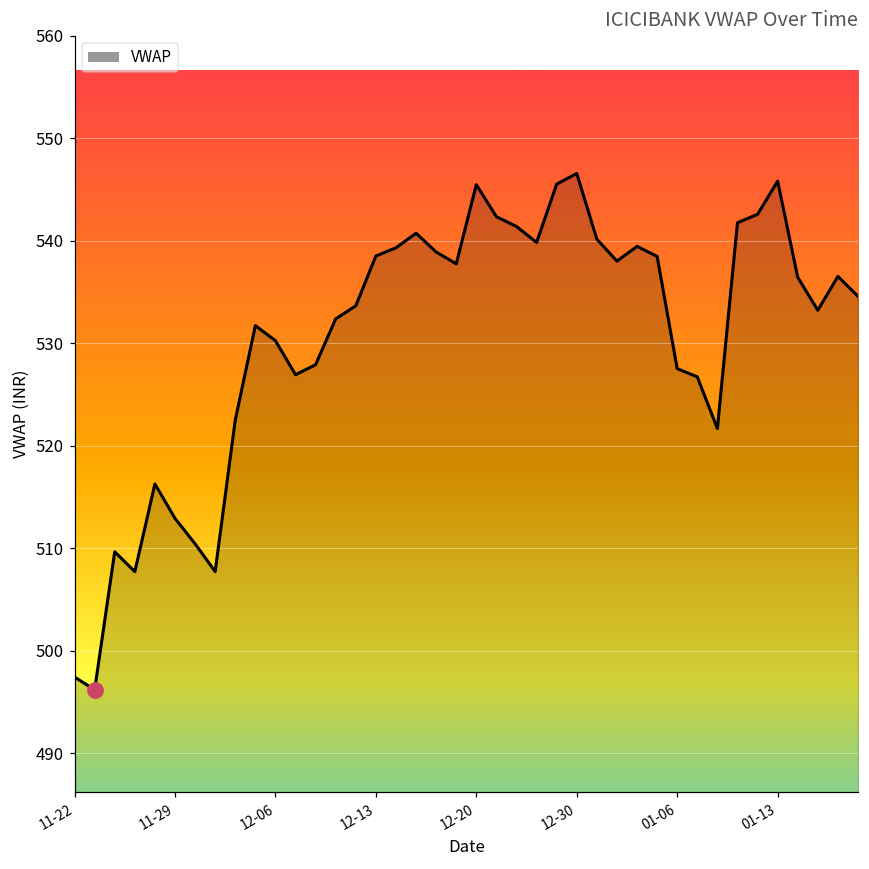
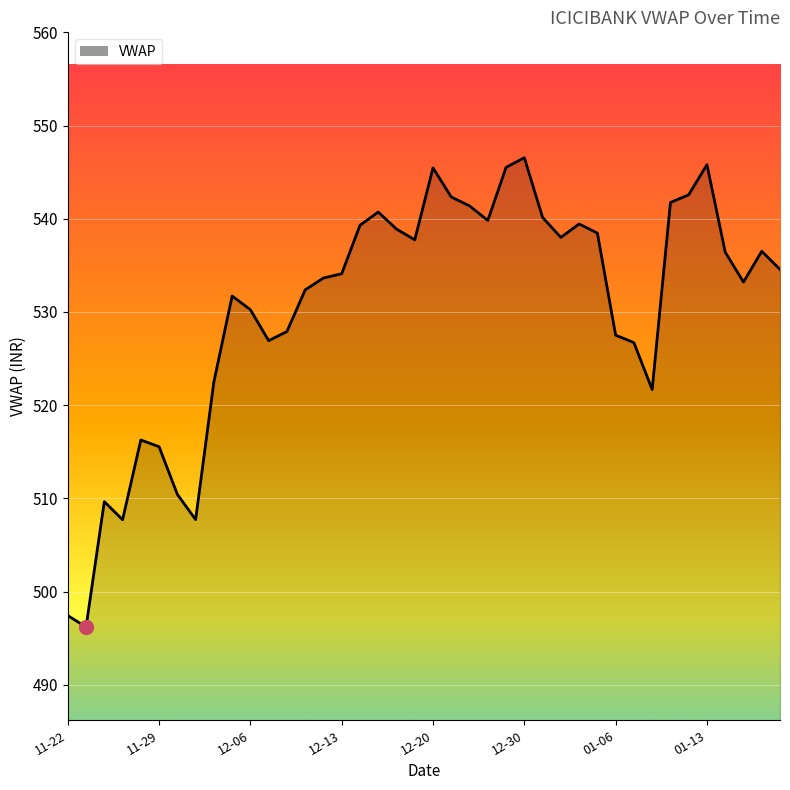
VWAP, 11-29: 513 -> 516
VWAP, 12-13: 539 -> 534
